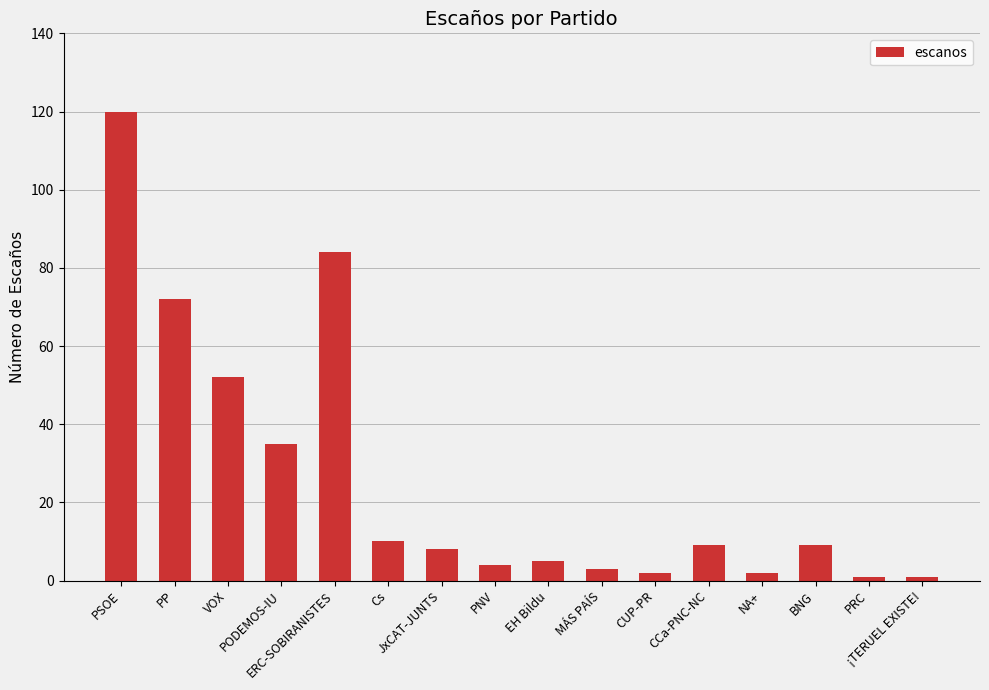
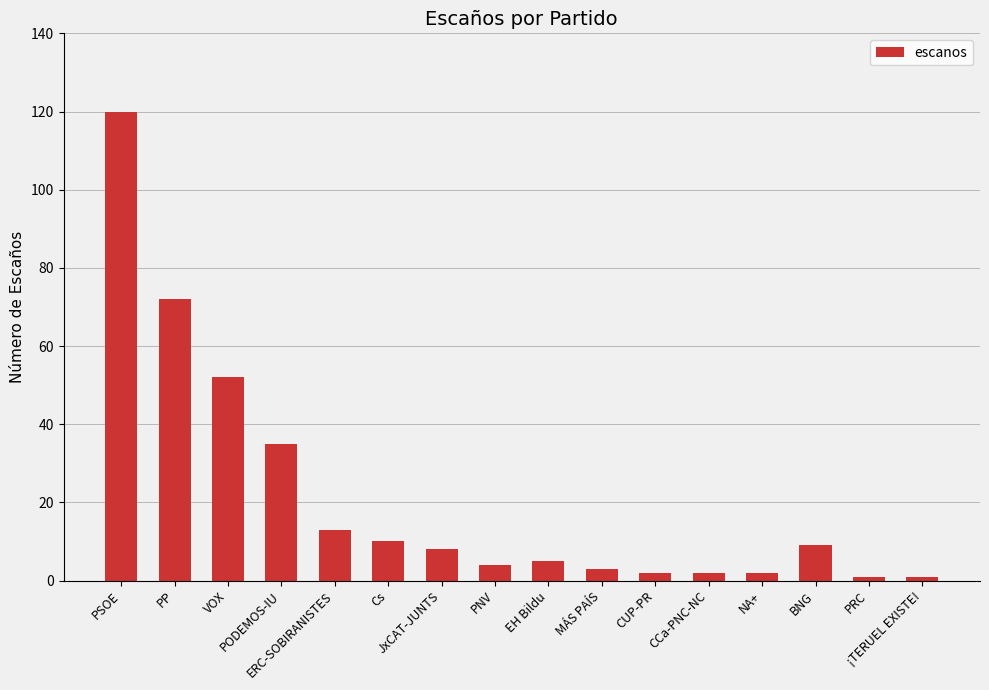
ERC-SOBIRANISTES: 84 -> 13
CCa-PNC-NC: 9 -> 2
